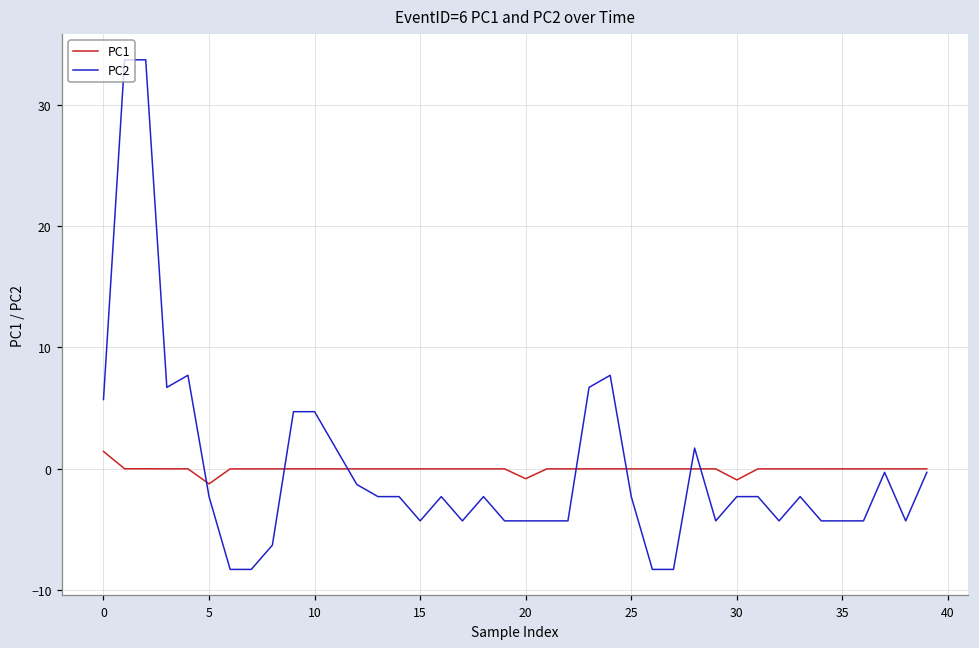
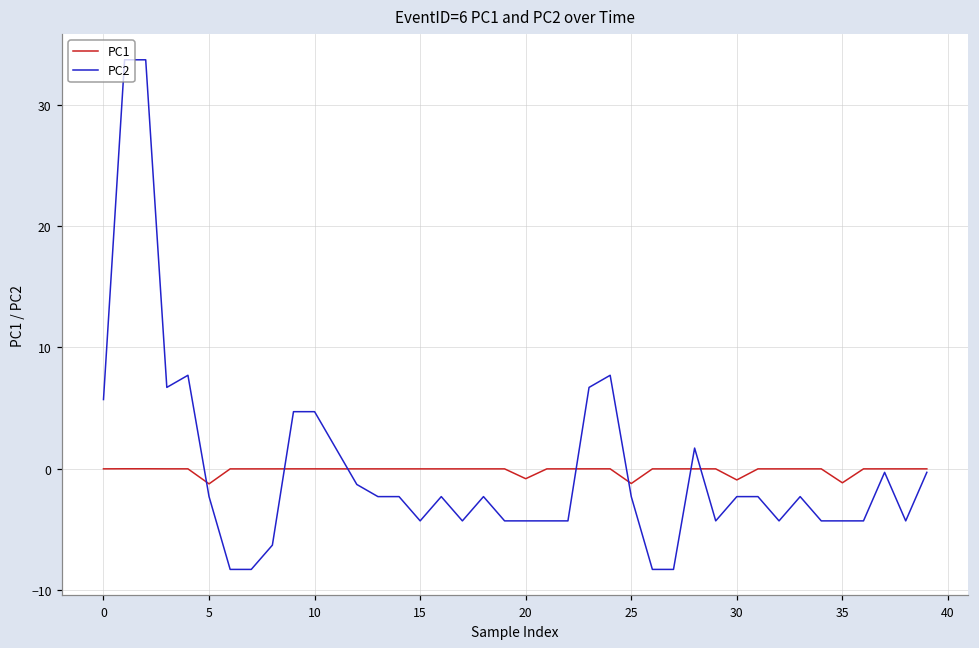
PC1, 0: 1.4 -> 0.0
PC1, 25: 0.0 -> -1.2
PC1, 35: 0.0 -> -1.1
